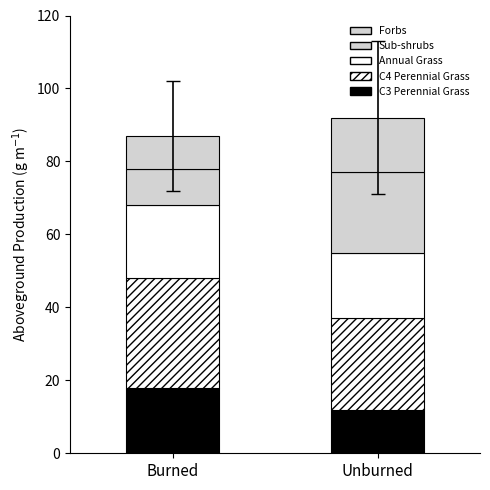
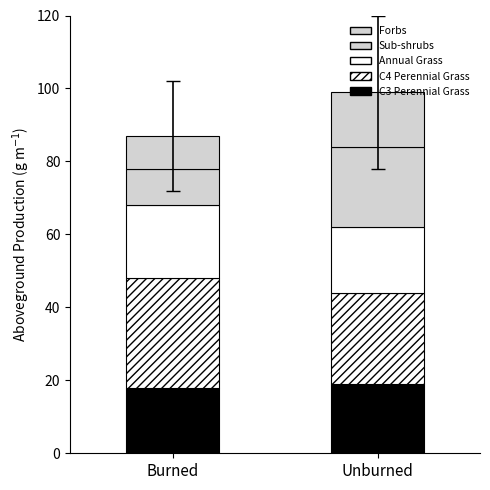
C3 Perennial Grass, Unburned: 12 -> 19
